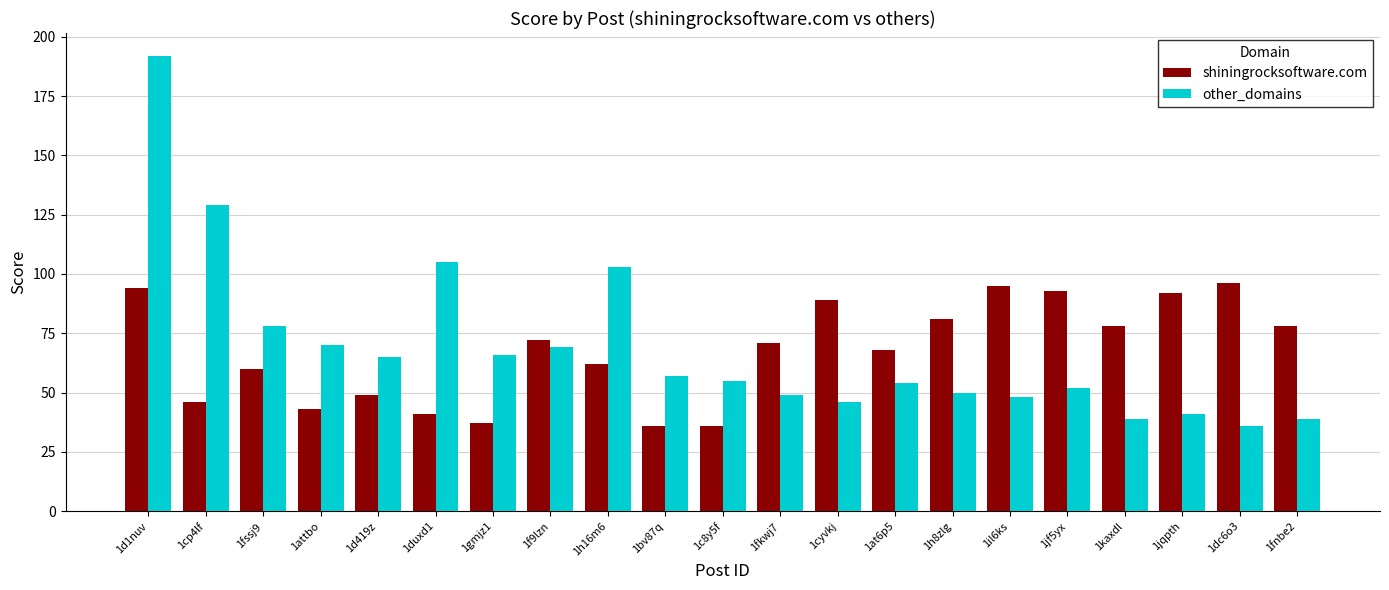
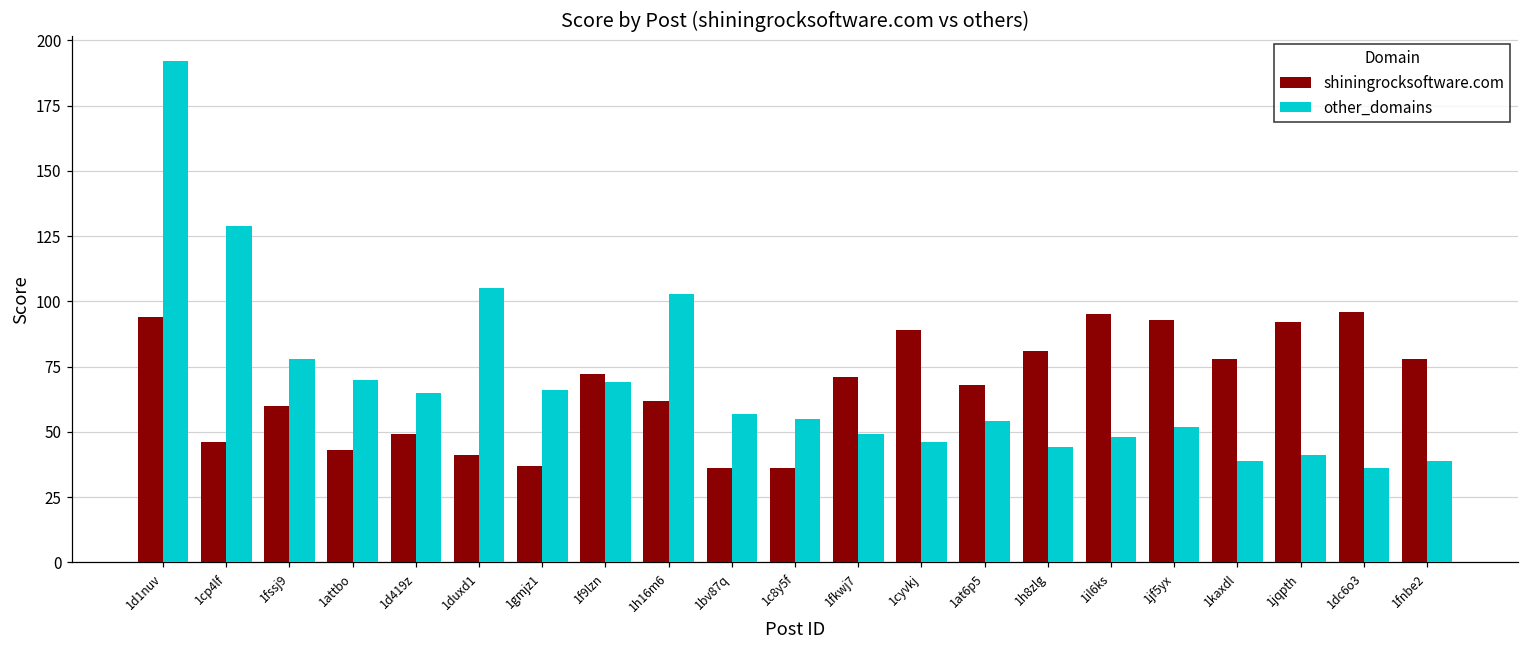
other_domains, 1h8zlg: 50 -> 44
